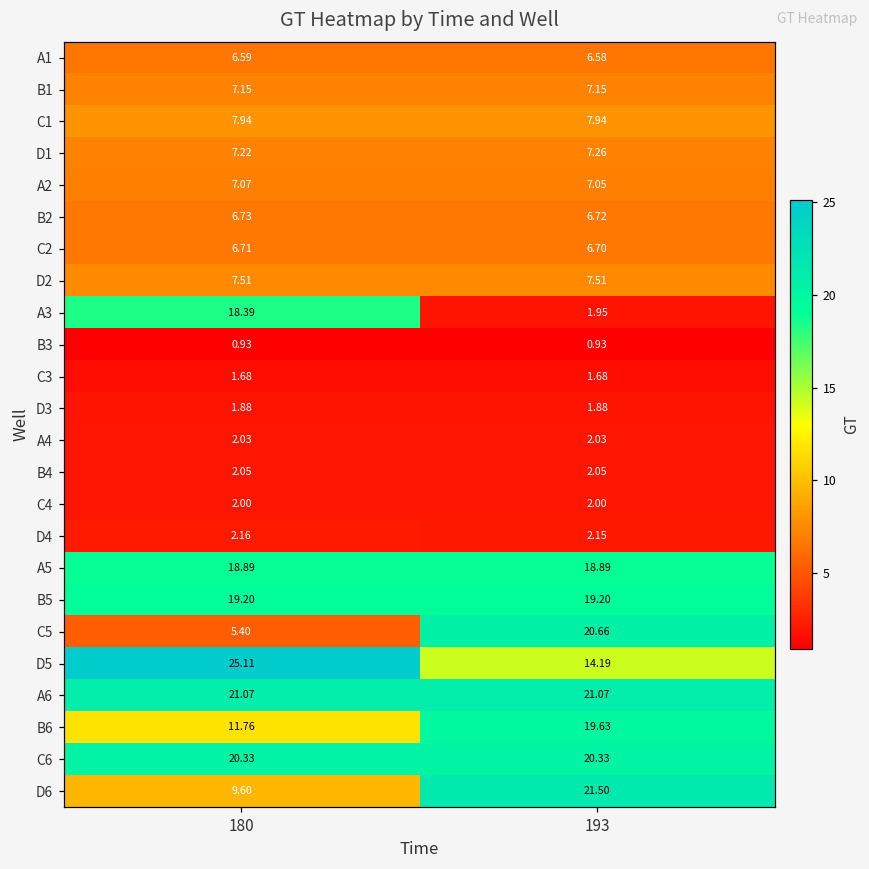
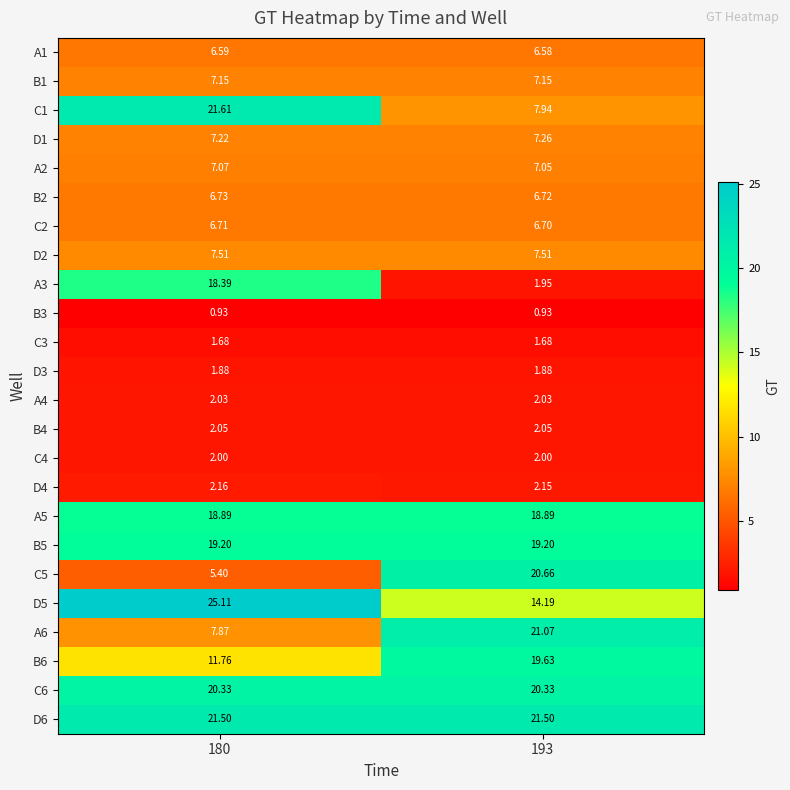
C1, 180: 7.94 -> 21.61
A6, 180: 21.07 -> 7.87
D6, 180: 9.60 -> 21.50
